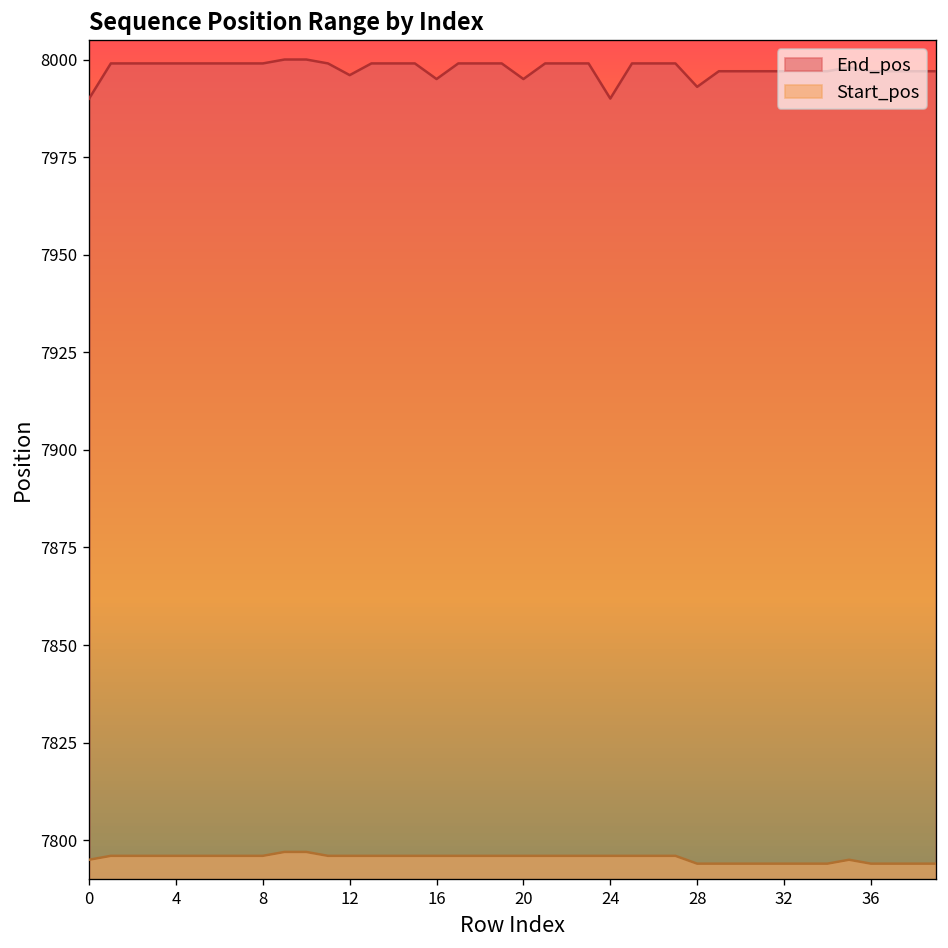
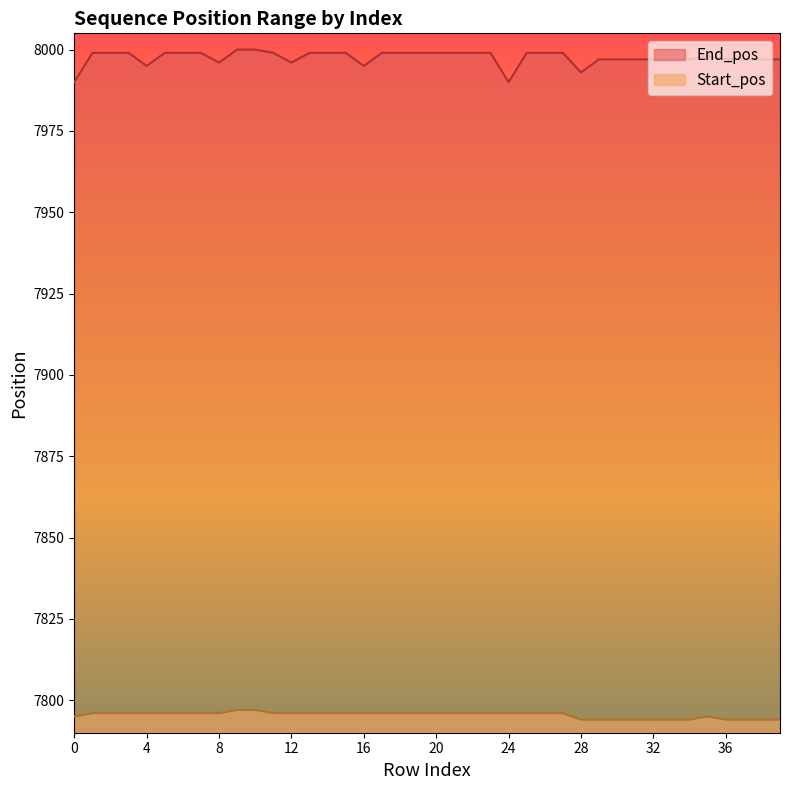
End_pos, 4: 7999 -> 7995
End_pos, 8: 7999 -> 7996
End_pos, 20: 7995 -> 7999
